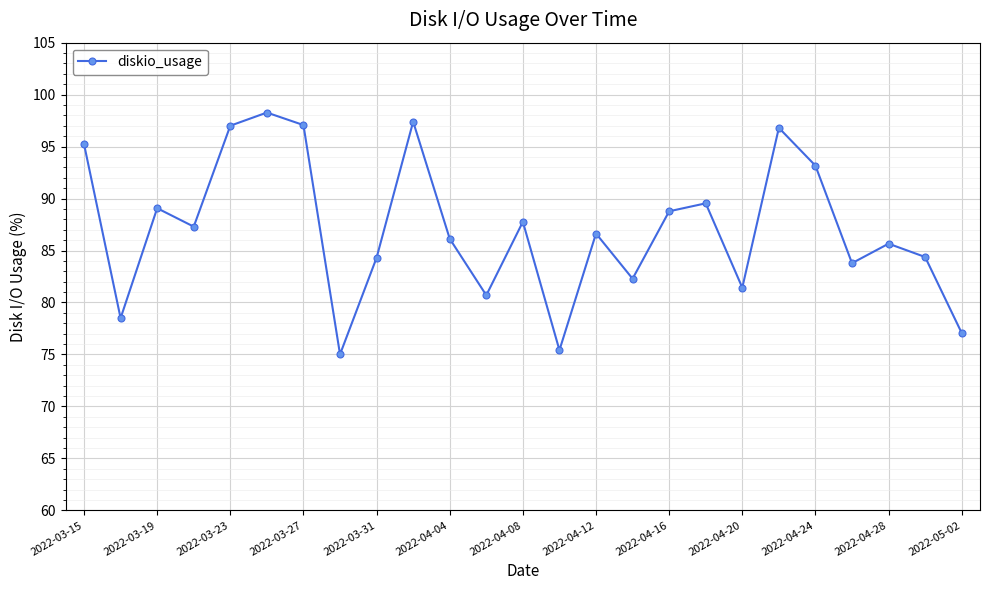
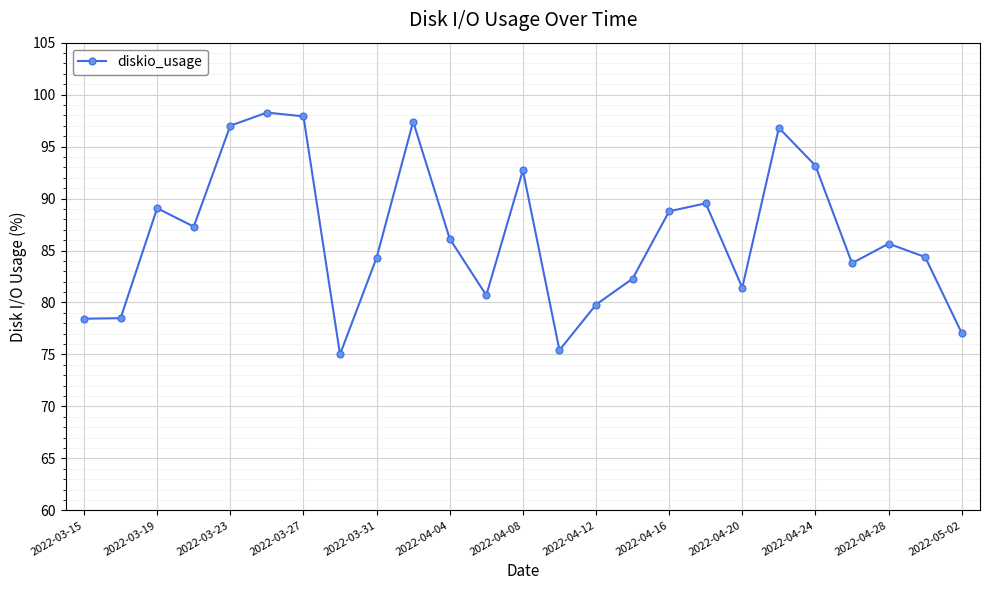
2022-03-15: 95.2 -> 78.4
2022-03-27: 97.1 -> 97.9
2022-04-08: 87.8 -> 92.7
2022-04-12: 86.6 -> 79.8
